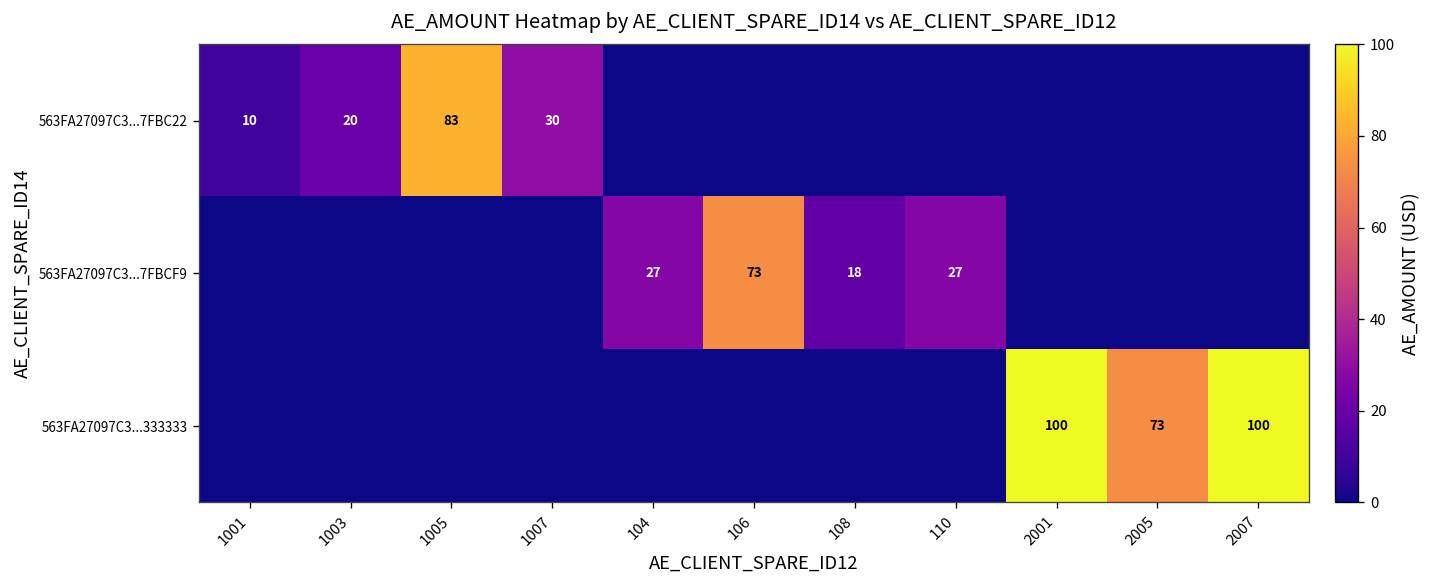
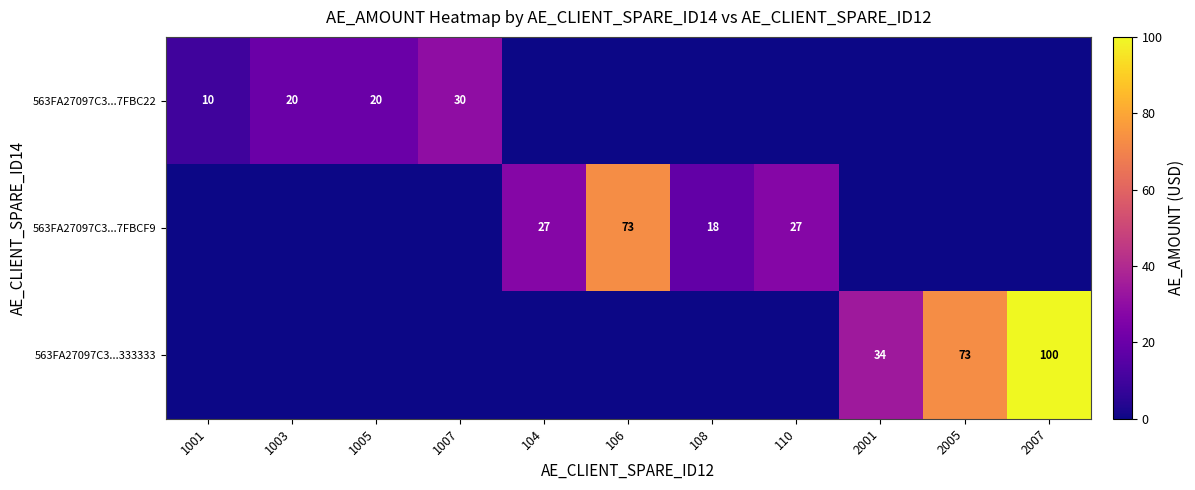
563FA27097C3...7FBC22, 1005: 83 -> 20
563FA27097C3...333333, 2001: 100 -> 34
